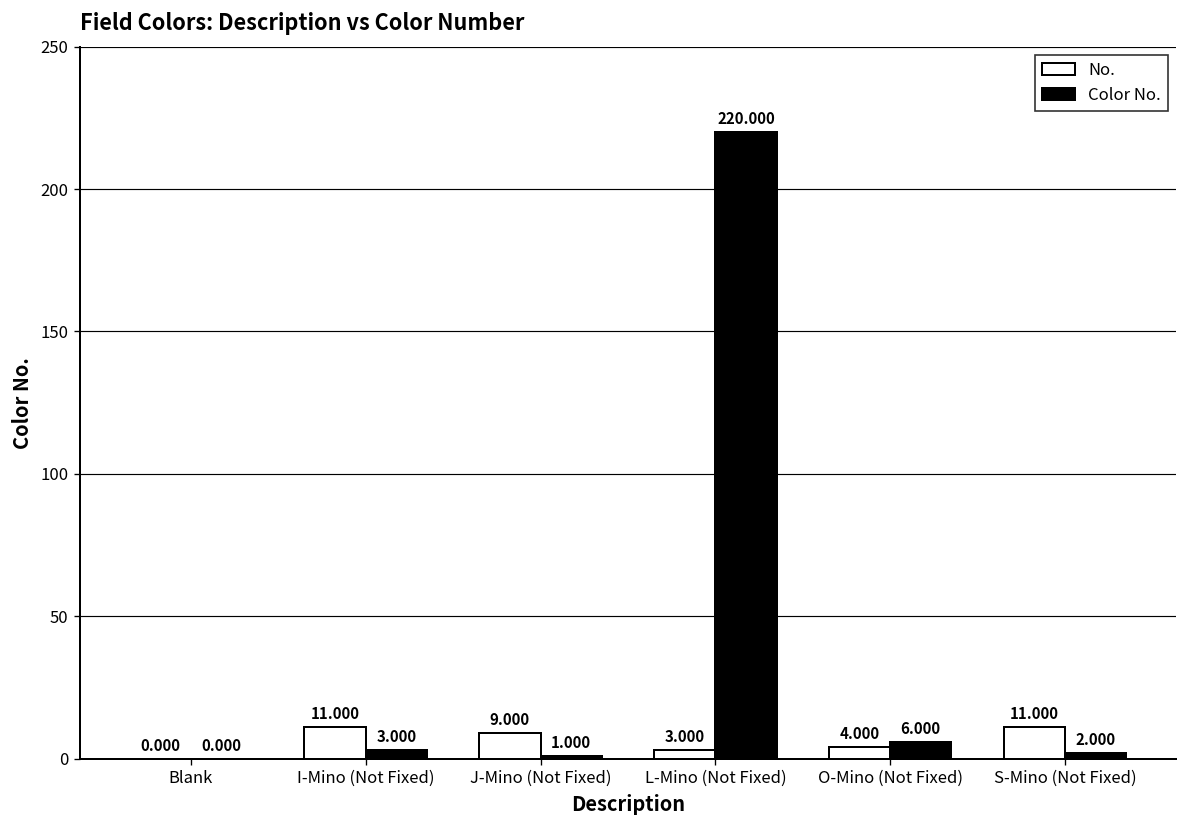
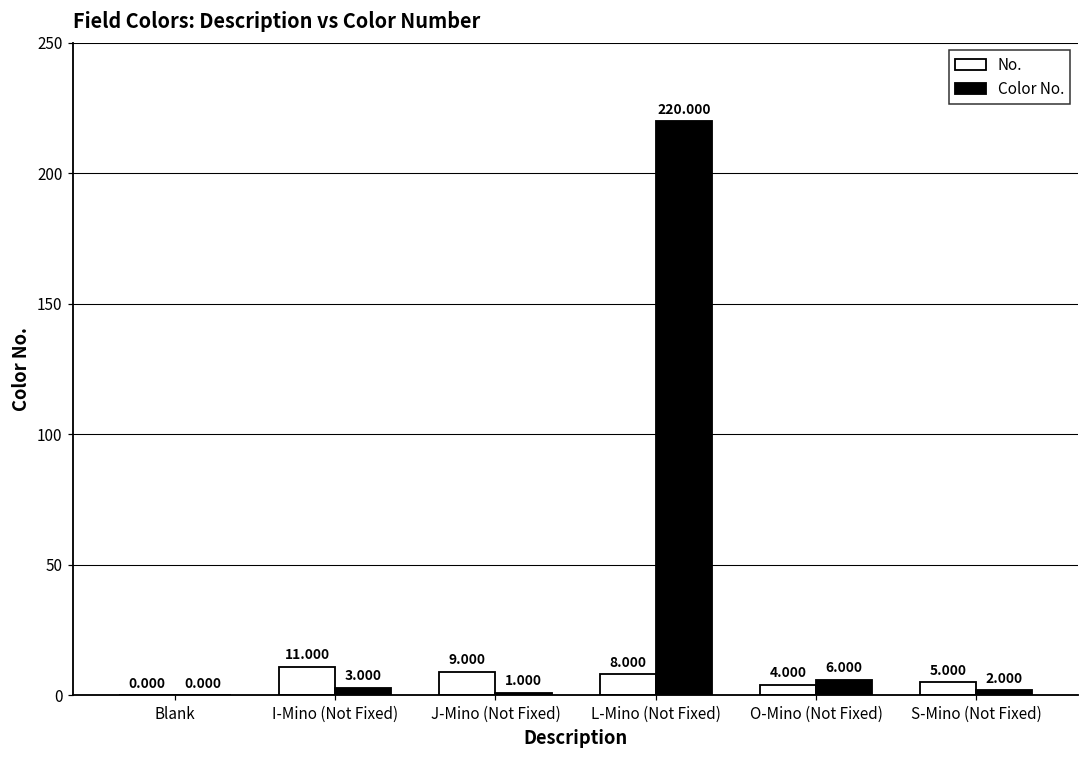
No., L-Mino (Not Fixed): 3.000 -> 8.000
No., S-Mino (Not Fixed): 11.000 -> 5.000
